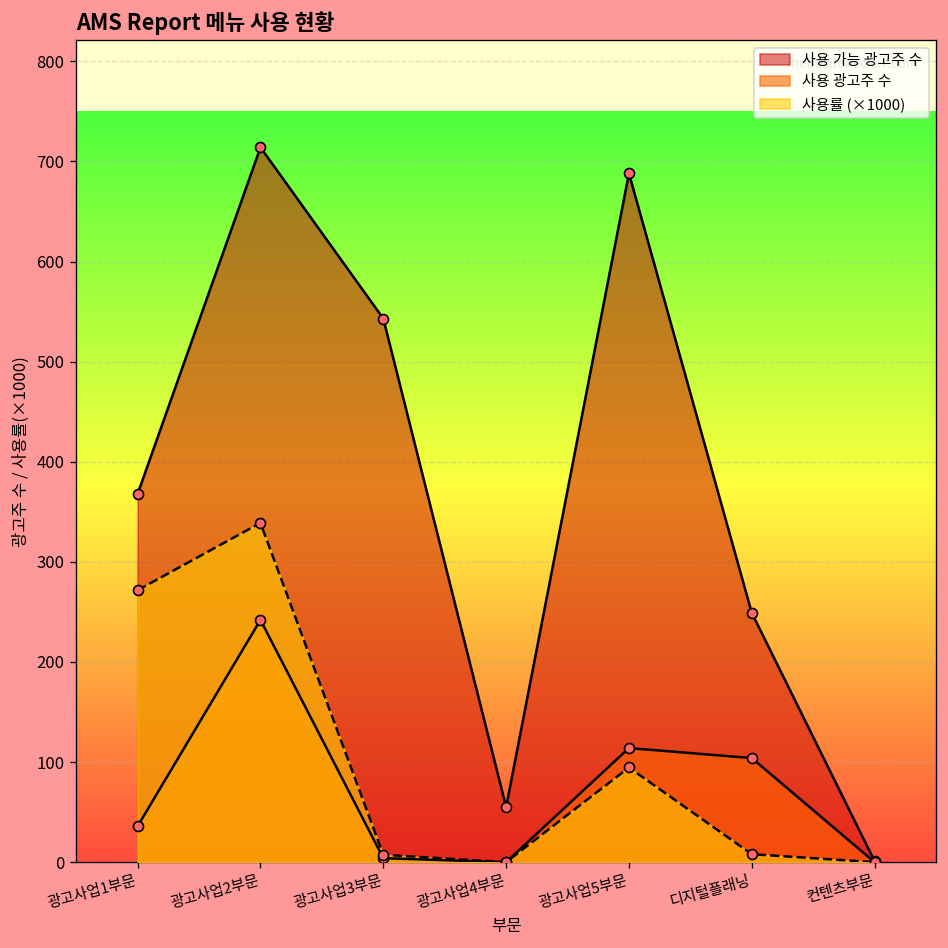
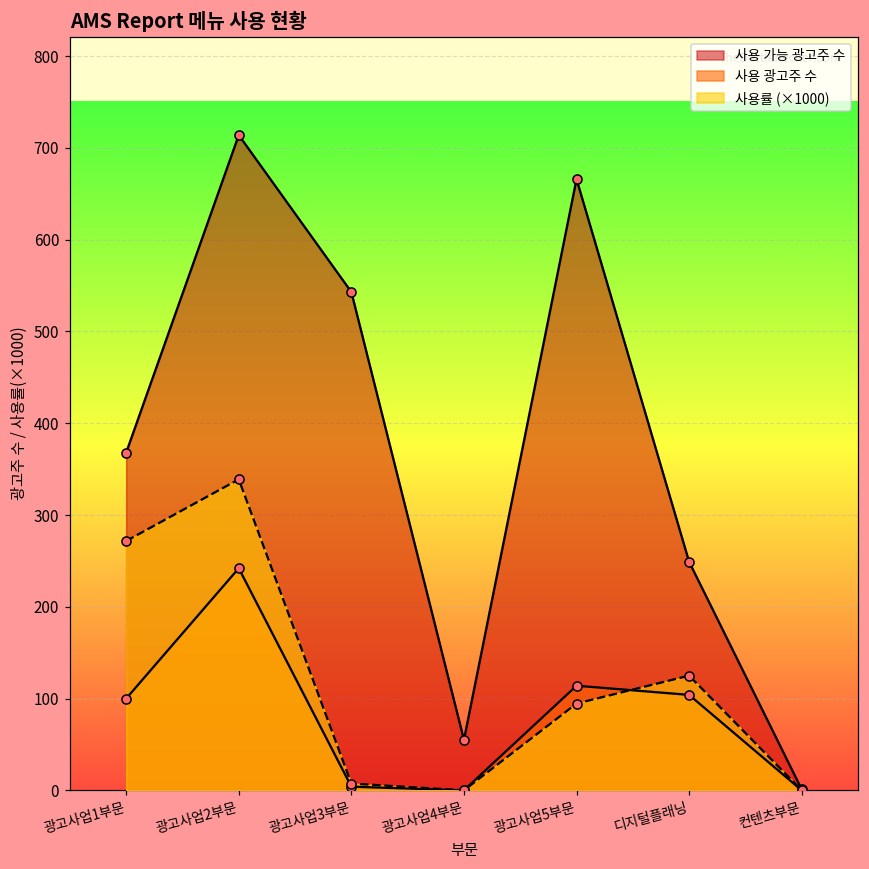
사용 광고주 수, 광고사업1부문: 40 -> 100
사용 가능 광고주 수, 광고사업5부문: 690 -> 670
사용률 (×1000), 디지털플래닝: 10 -> 130
